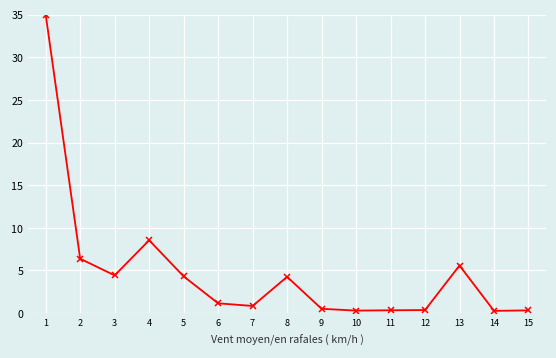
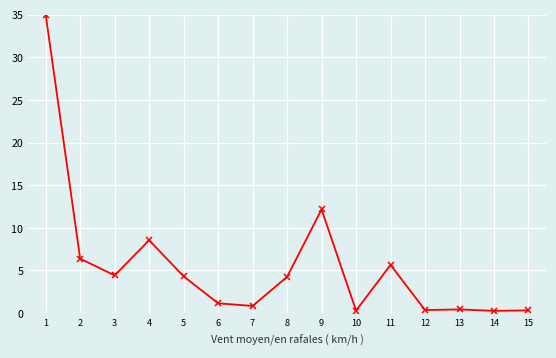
9: 1 -> 12
11: 0 -> 6
13: 6 -> 0
